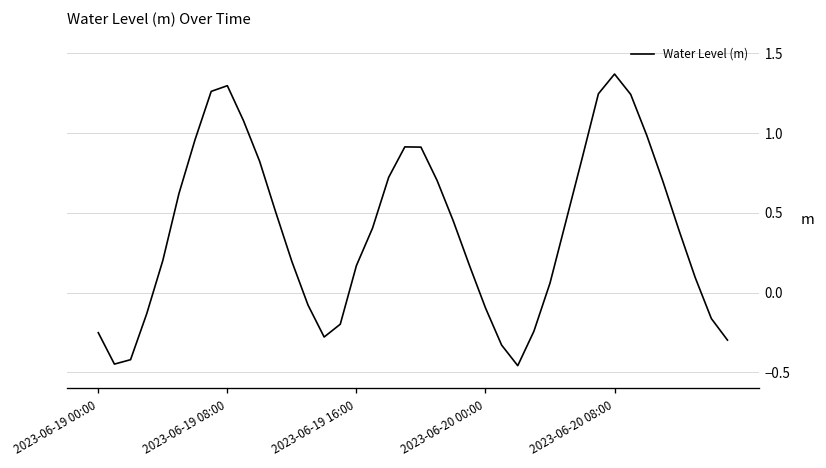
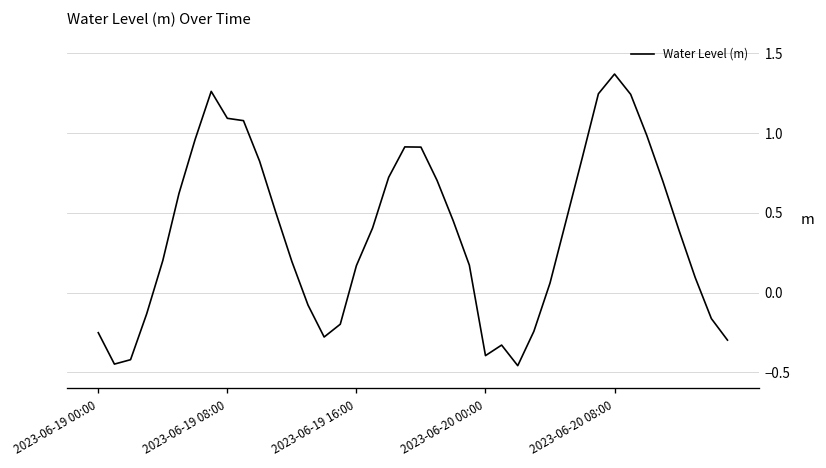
2023-06-19 08:00: 1.30 -> 1.09
2023-06-20 00:00: -0.10 -> -0.39
